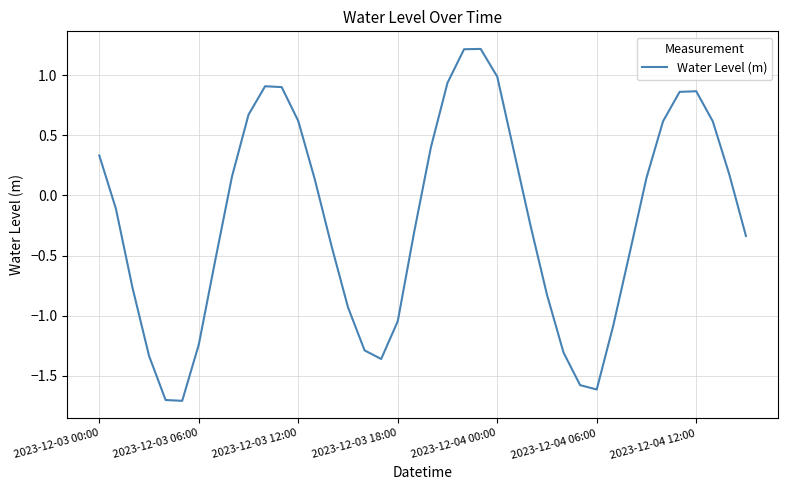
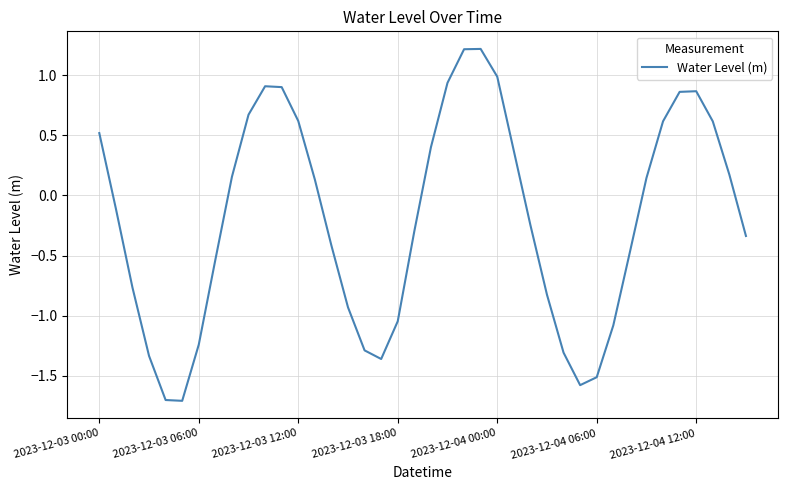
2023-12-03 00:00: 0.33 -> 0.52
2023-12-04 06:00: -1.61 -> -1.51
